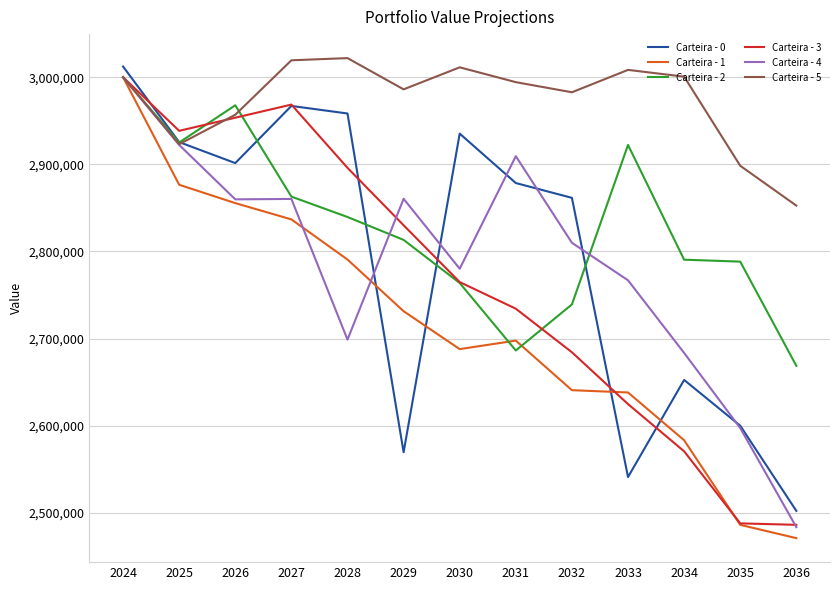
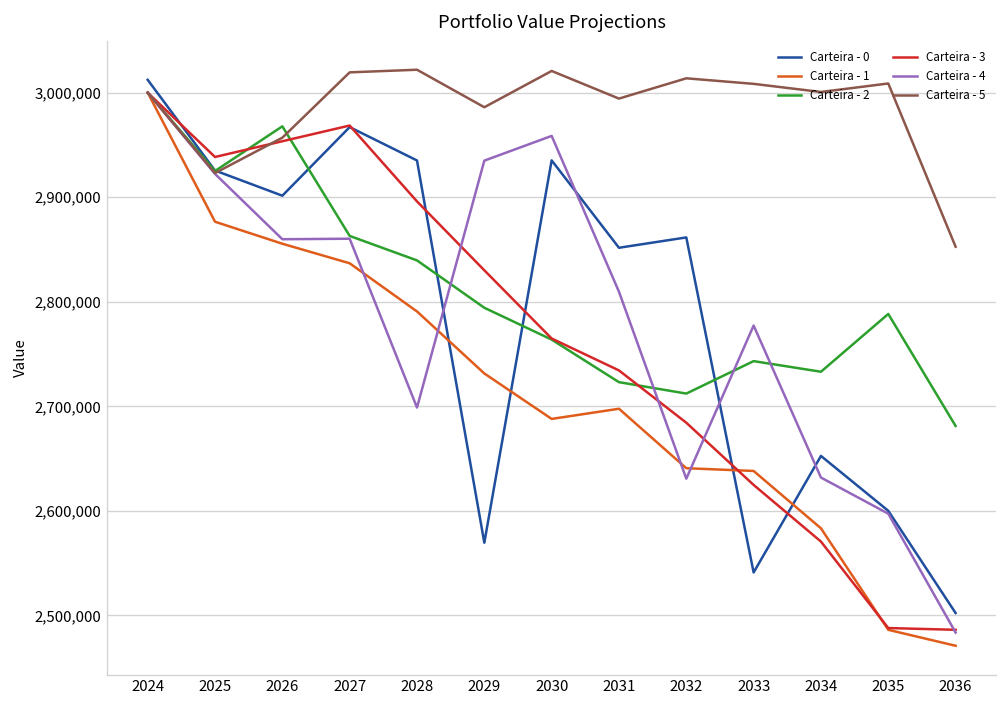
Carteira - 0, 2028: 2,960,000 -> 2,940,000
Carteira - 2, 2029: 2,810,000 -> 2,790,000
Carteira - 4, 2029: 2,860,000 -> 2,930,000
Carteira - 4, 2030: 2,780,000 -> 2,960,000
Carteira - 5, 2030: 3,010,000 -> 3,020,000
Carteira - 0, 2031: 2,880,000 -> 2,850,000
Carteira - 2, 2031: 2,690,000 -> 2,720,000
Carteira - 4, 2031: 2,910,000 -> 2,810,000
Carteira - 2, 2032: 2,740,000 -> 2,710,000
Carteira - 4, 2032: 2,810,000 -> 2,630,000
Carteira - 5, 2032: 2,980,000 -> 3,010,000
Carteira - 2, 2033: 2,920,000 -> 2,740,000
Carteira - 4, 2033: 2,770,000 -> 2,780,000
Carteira - 2, 2034: 2,790,000 -> 2,730,000
Carteira - 4, 2034: 2,680,000 -> 2,630,000
Carteira - 5, 2035: 2,900,000 -> 3,010,000
Carteira - 2, 2036: 2,670,000 -> 2,680,000
